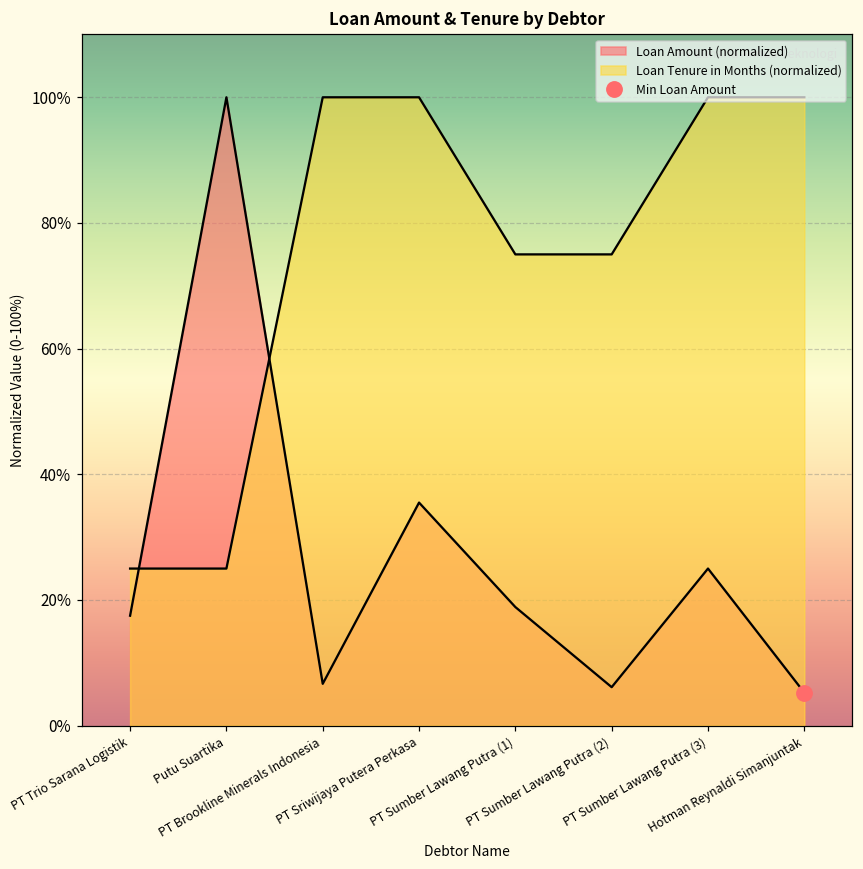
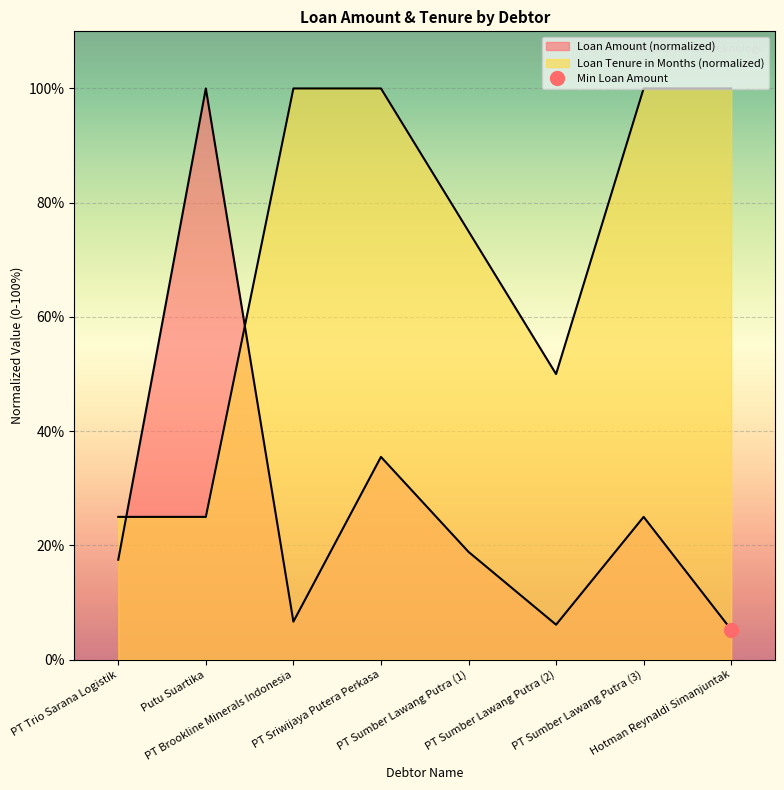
Loan Tenure in Months (normalized), PT Sumber Lawang Putra (2): 75% -> 50%
